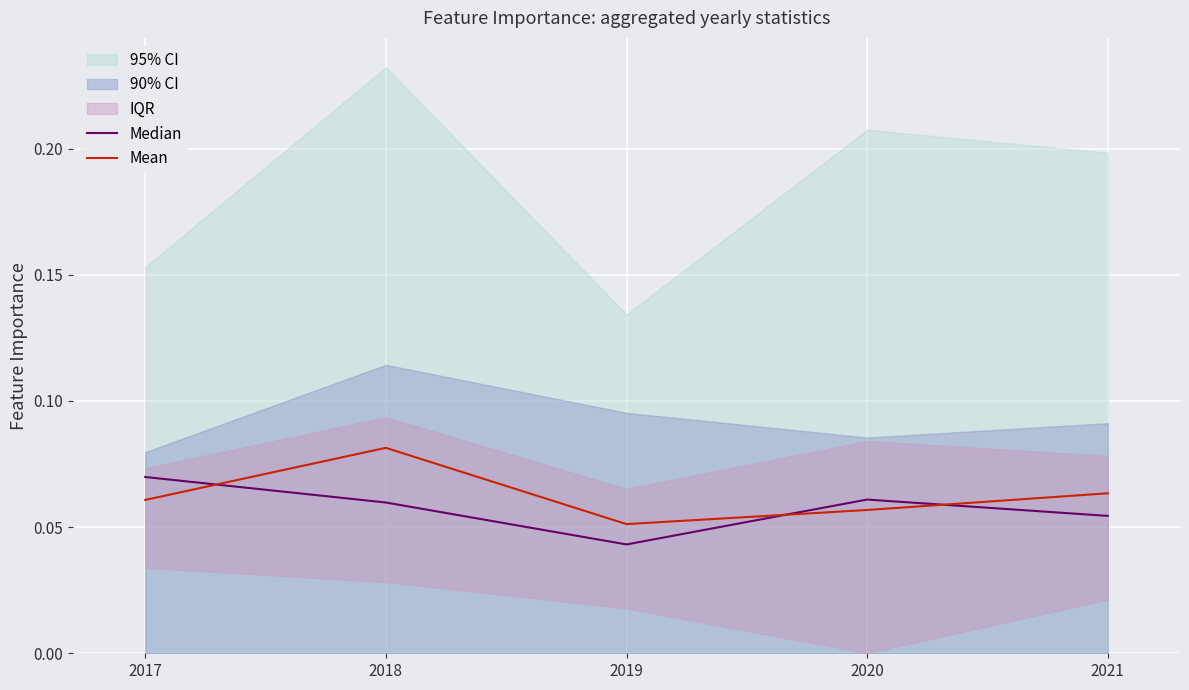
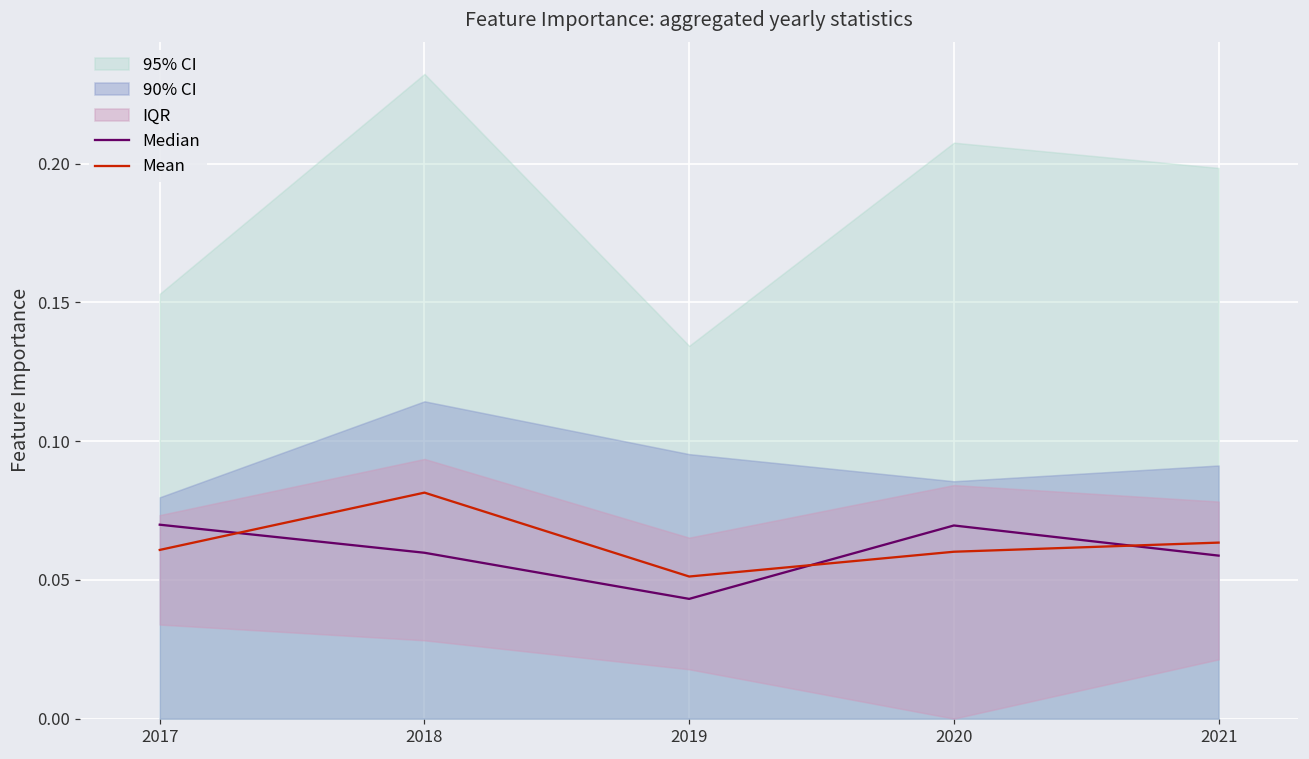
Median, 2020: 0.061 -> 0.070
Mean, 2020: 0.057 -> 0.060
Median, 2021: 0.054 -> 0.059
